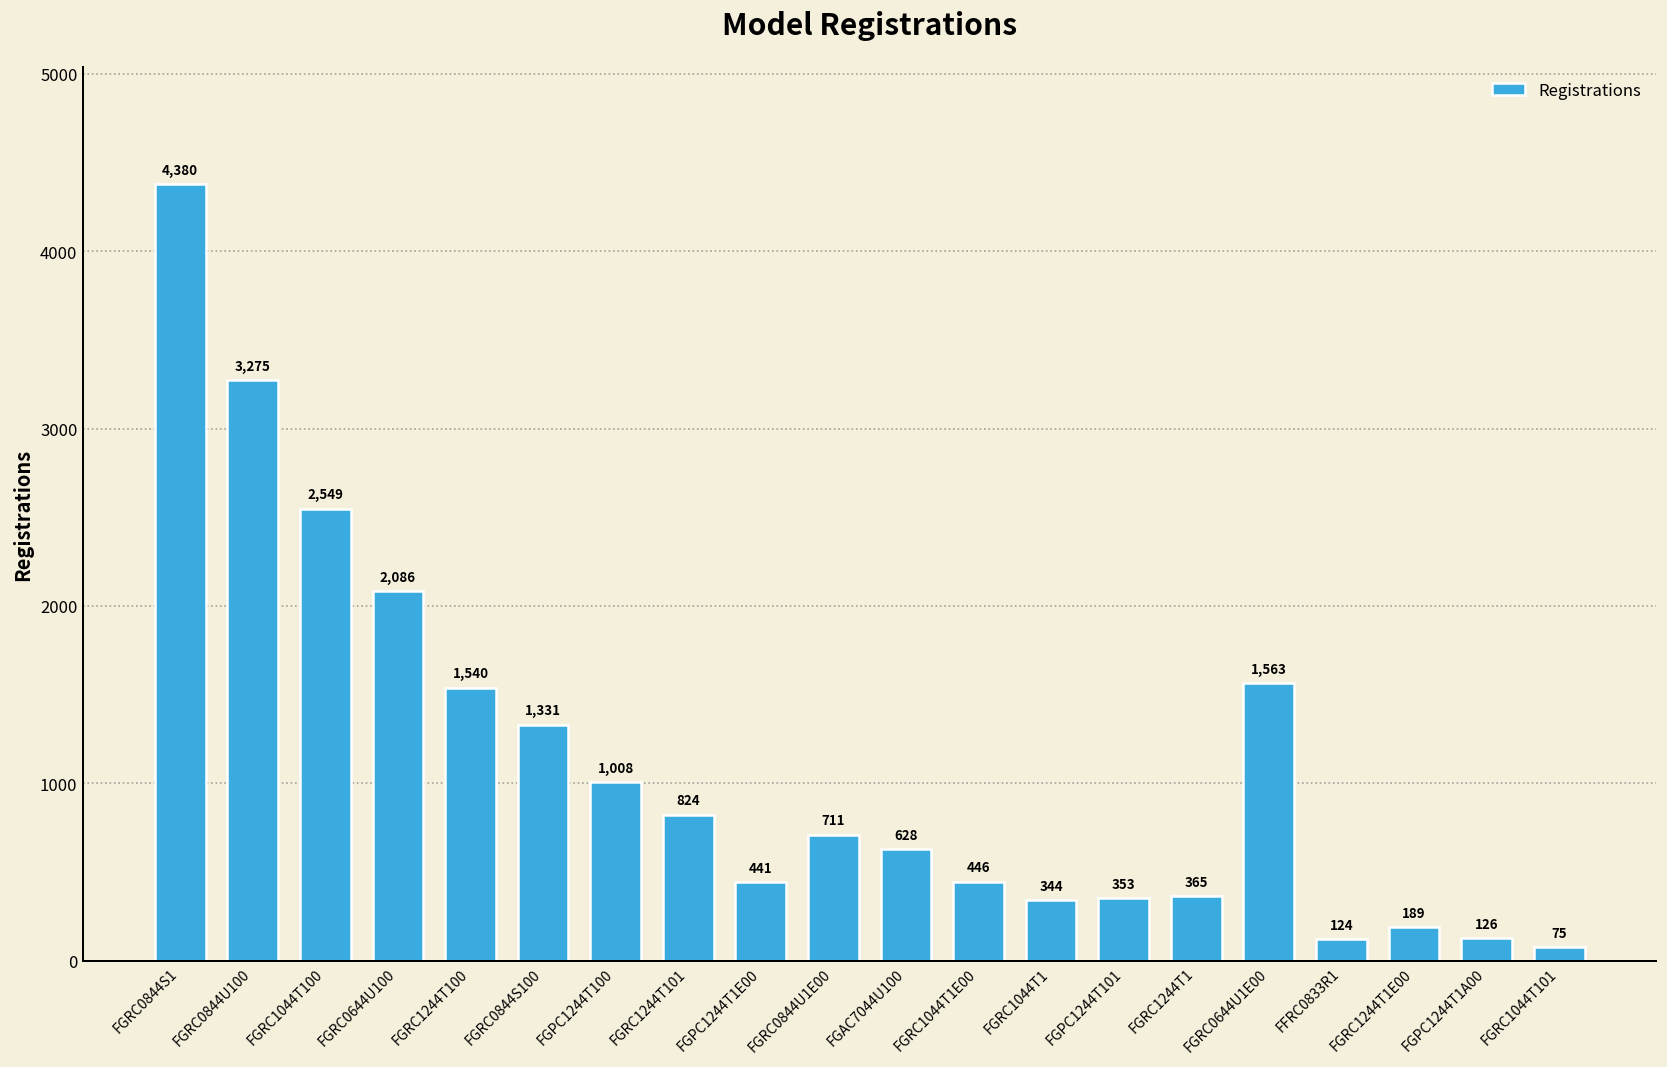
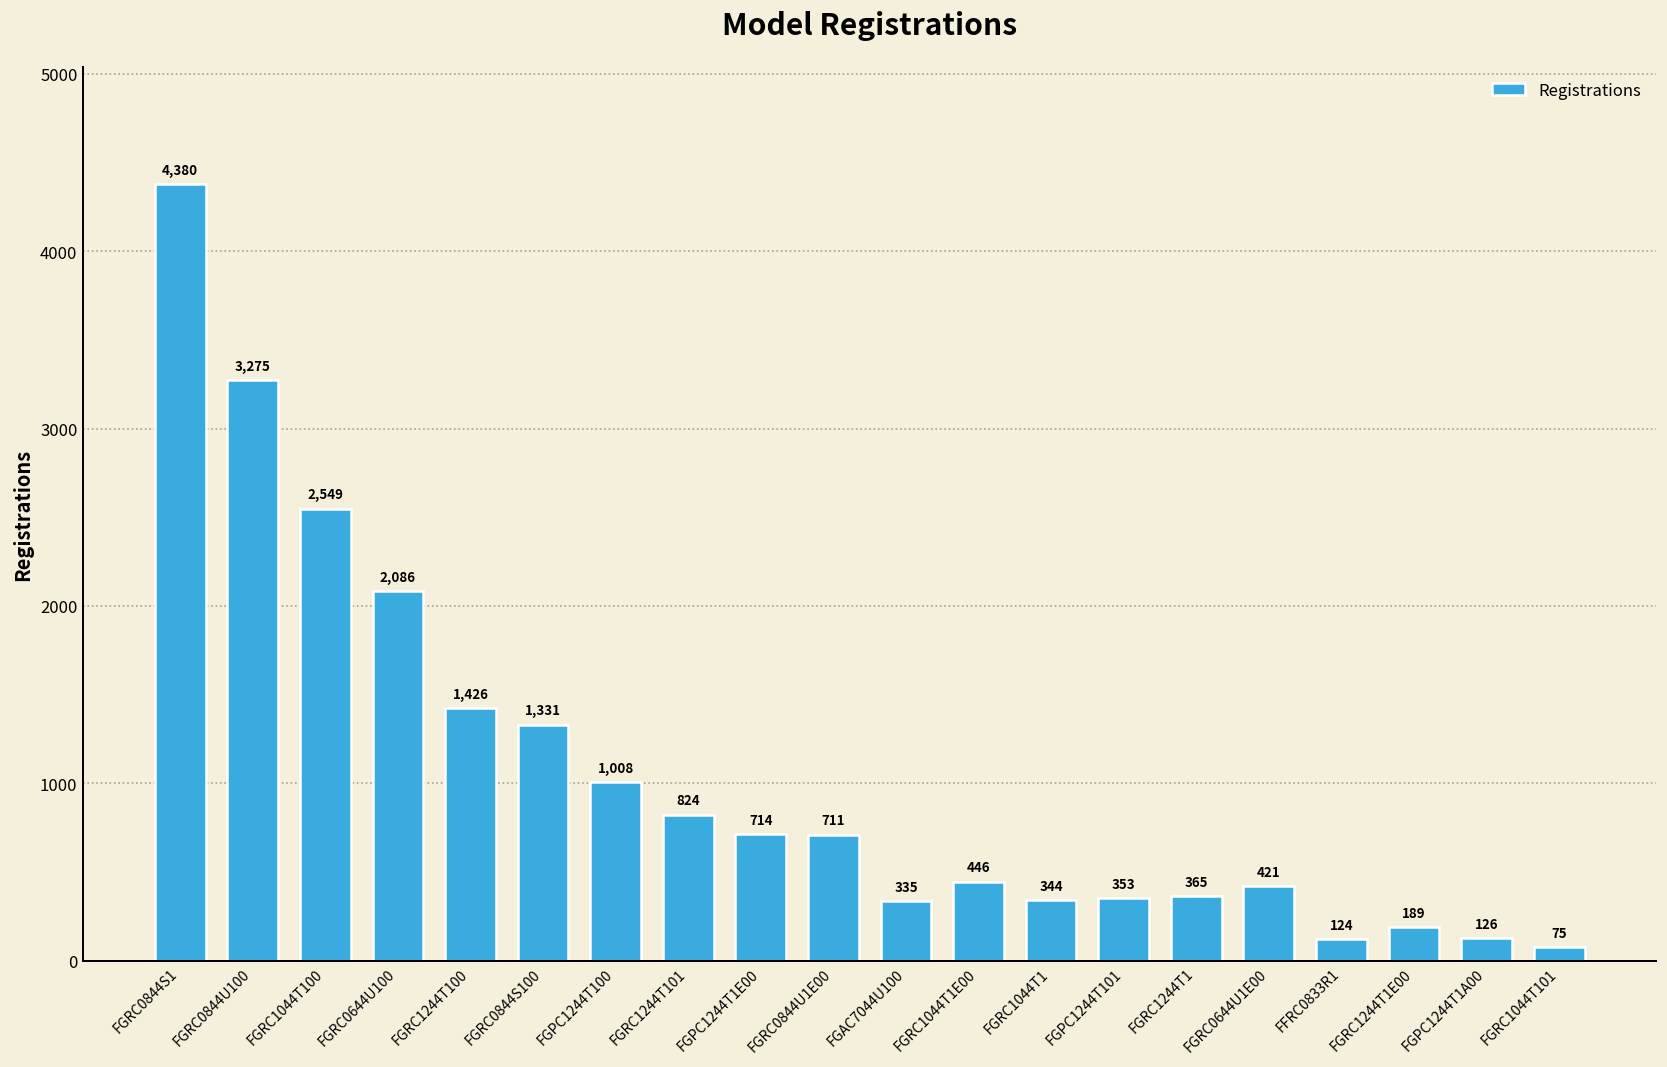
FGRC1244T100: 1,540 -> 1,426
FGPC1244T1E00: 441 -> 714
FGAC7044U100: 628 -> 335
FGRC0644U1E00: 1,563 -> 421
